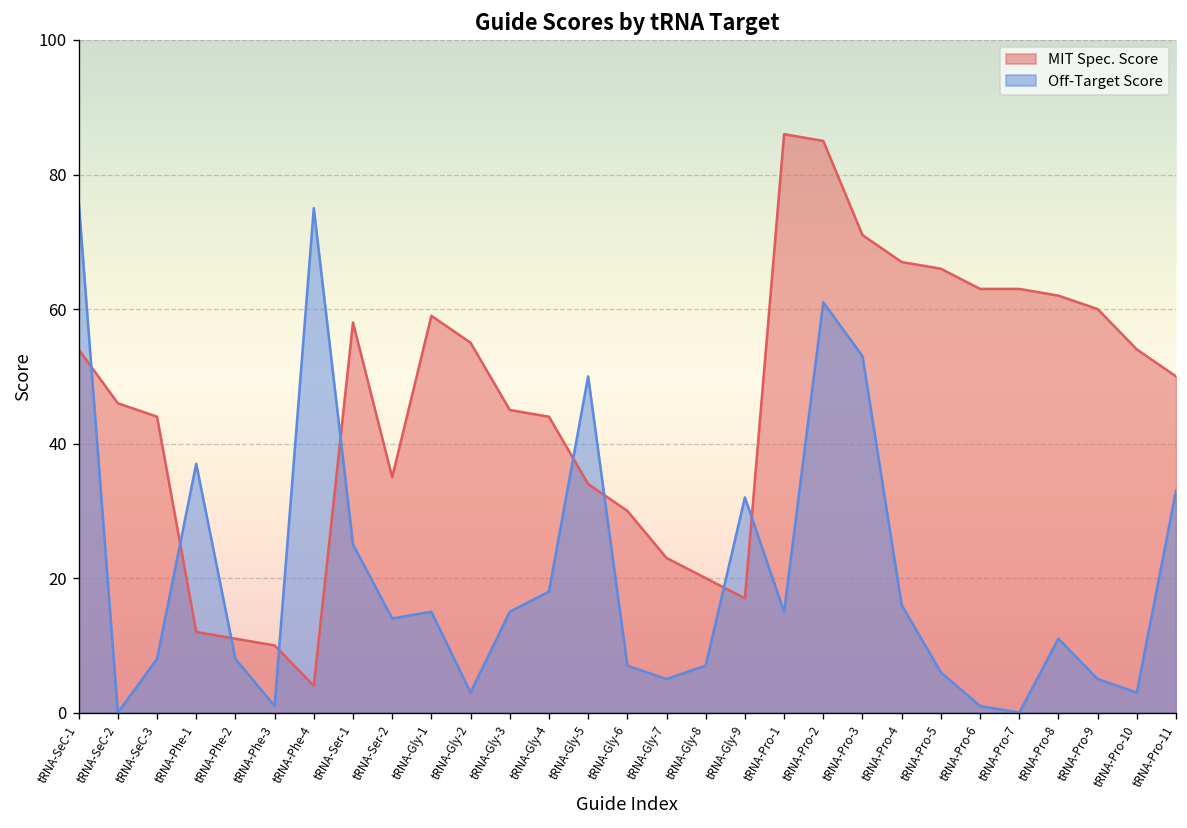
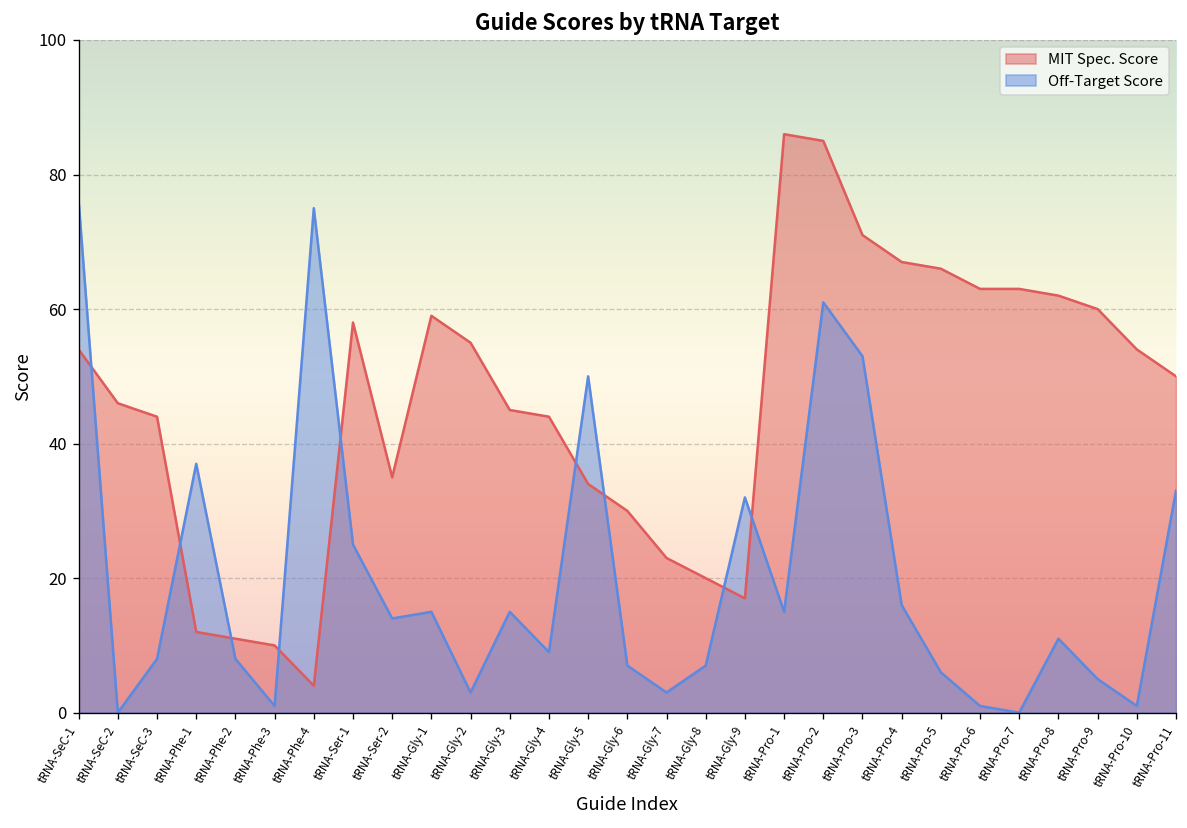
Off-Target Score, tRNA-Gly-4: 18 -> 9
Off-Target Score, tRNA-Gly-7: 5 -> 3
Off-Target Score, tRNA-Pro-10: 3 -> 1
